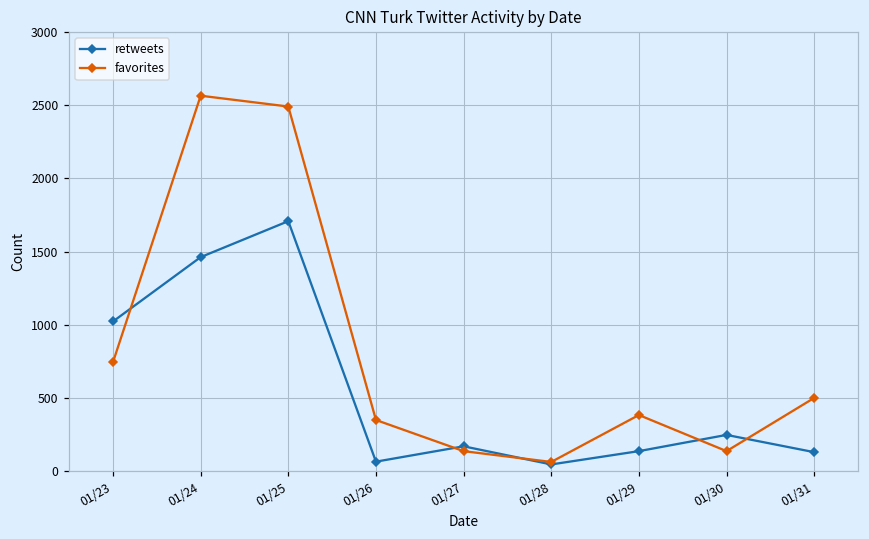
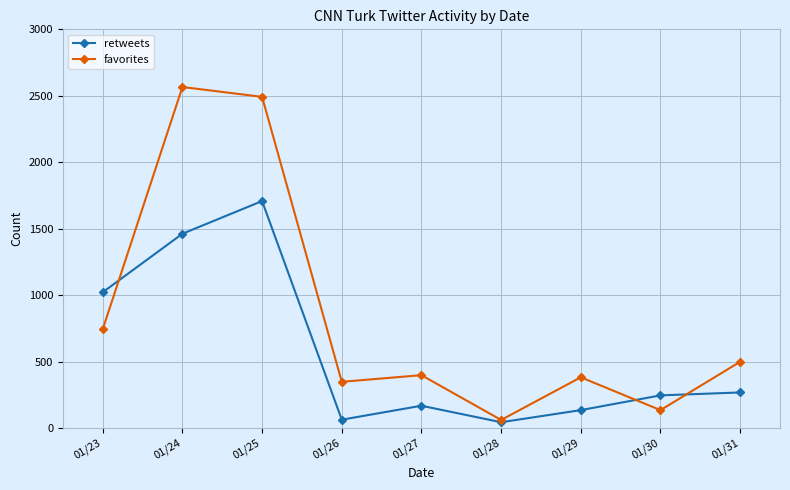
favorites, 01/27: 140 -> 400
retweets, 01/31: 130 -> 270
